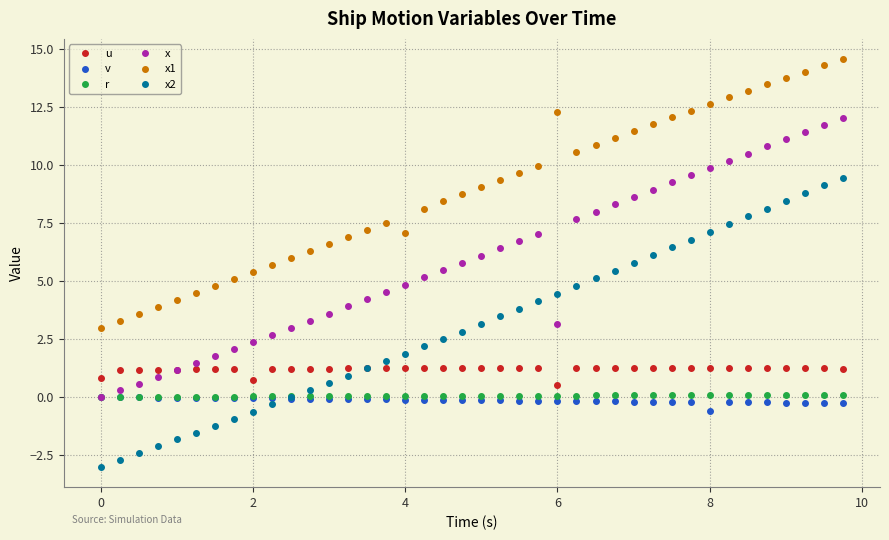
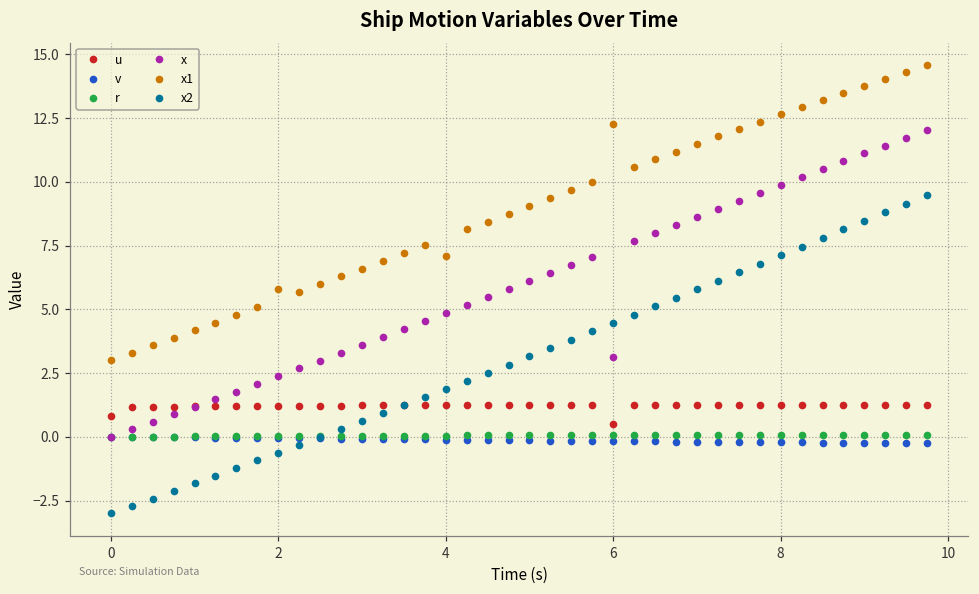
u, 2: 0.8 -> 1.2
x1, 2: 5.4 -> 5.8
v, 8: -0.6 -> -0.2
